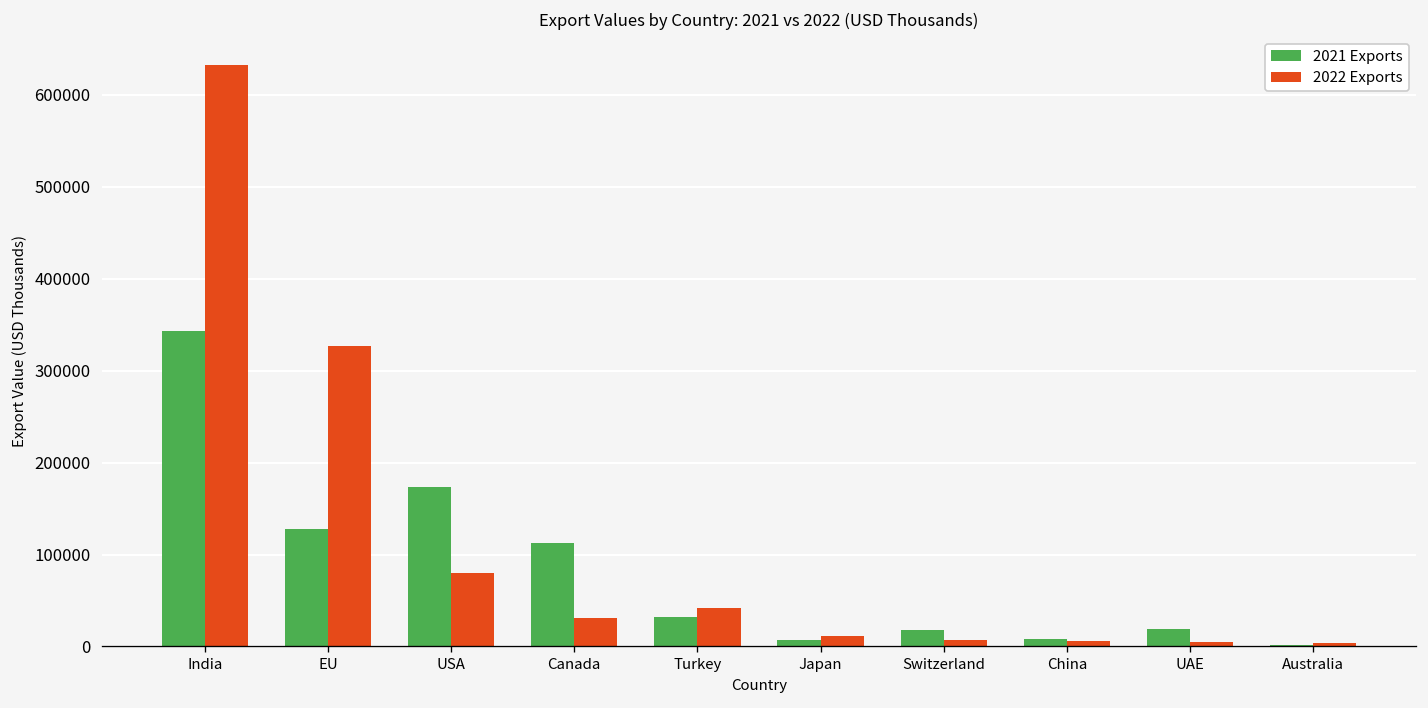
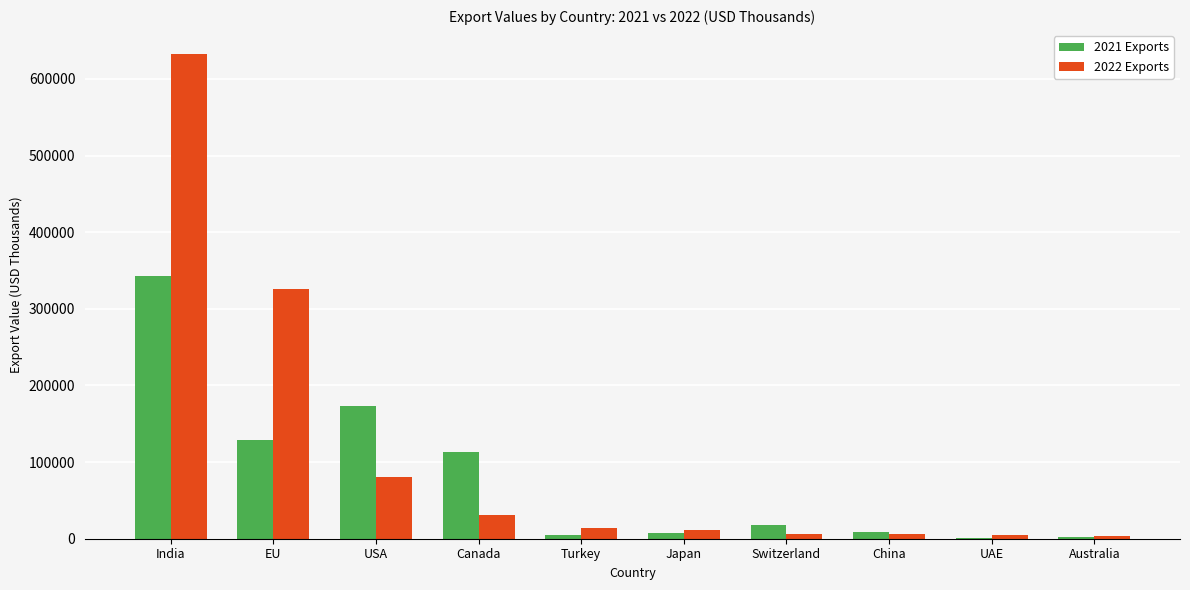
2021 Exports, Turkey: 30000 -> 0
2022 Exports, Turkey: 40000 -> 10000
2021 Exports, UAE: 20000 -> 0
